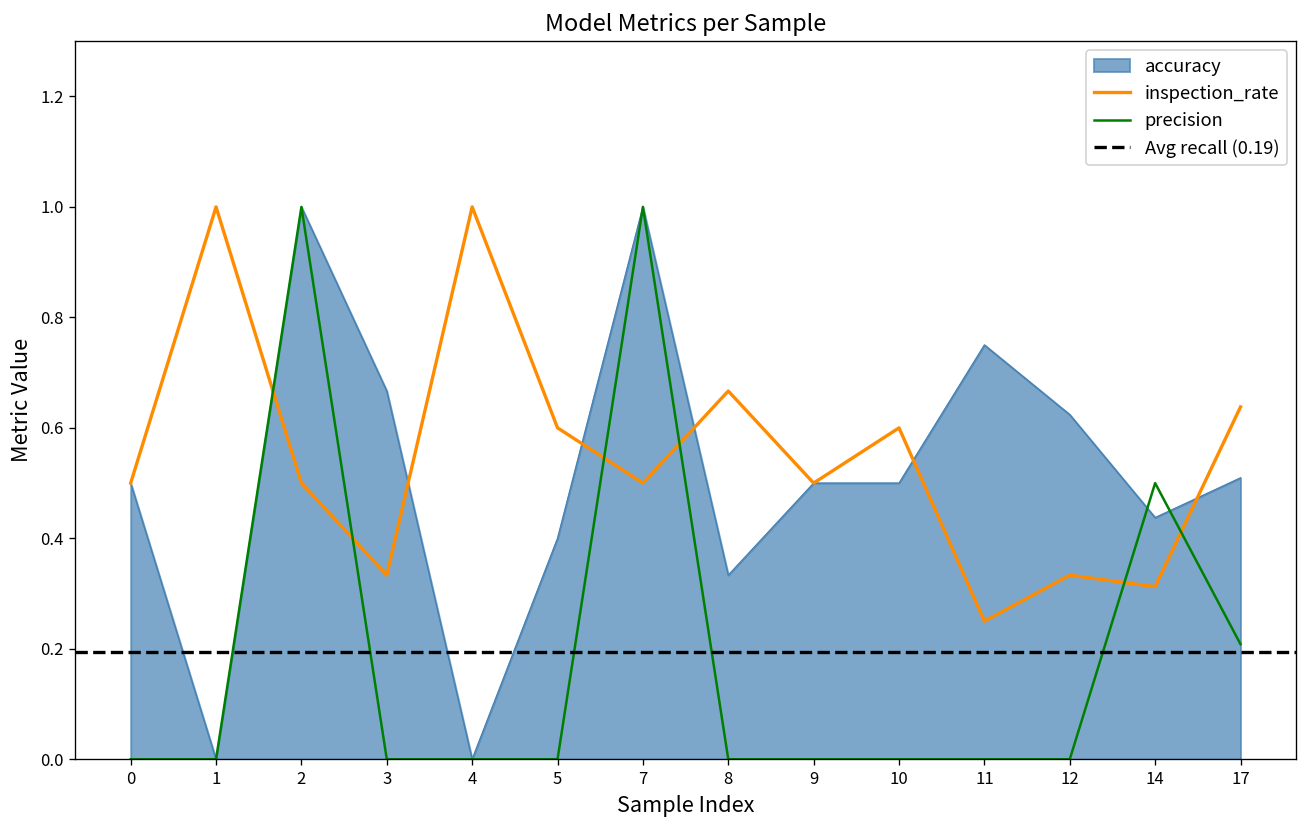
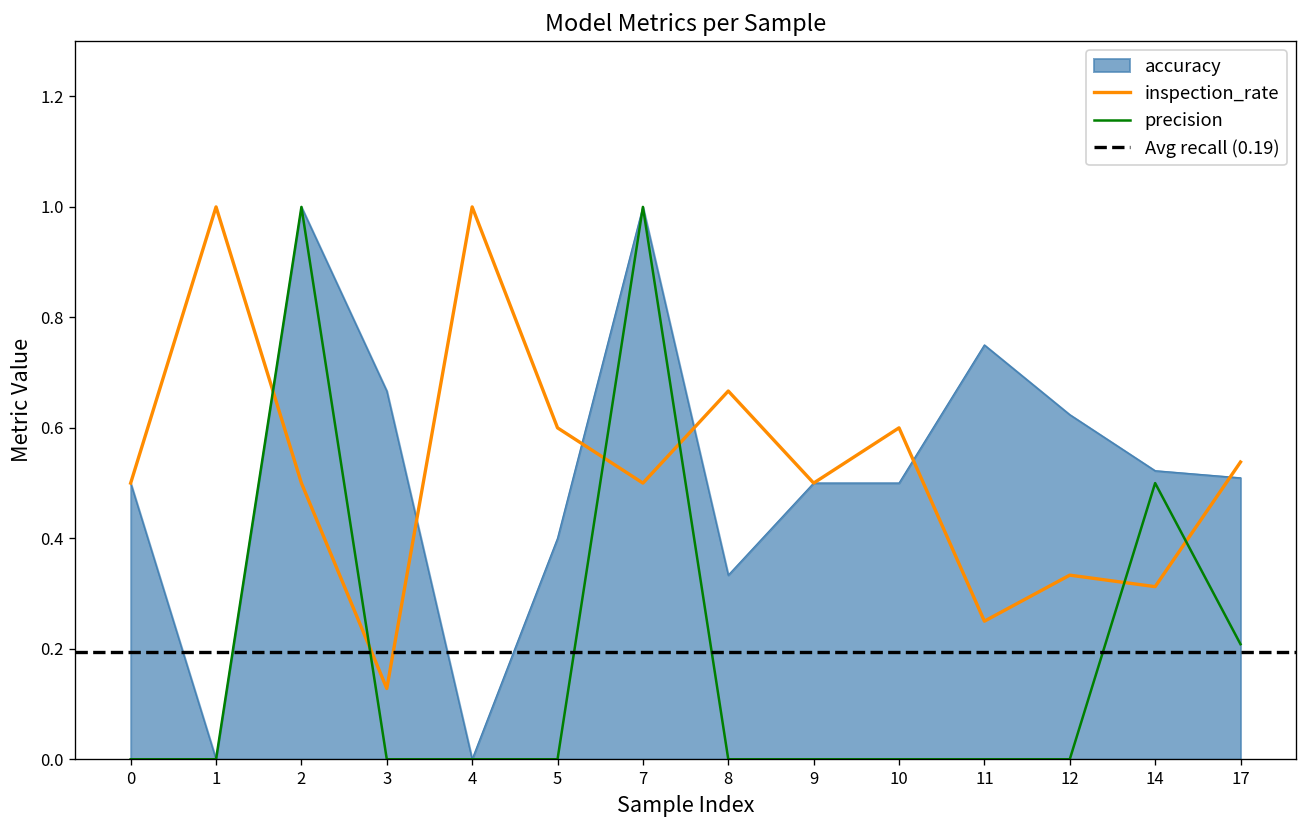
inspection_rate, 3: 0.33 -> 0.13
accuracy, 14: 0.44 -> 0.52
inspection_rate, 17: 0.64 -> 0.54
